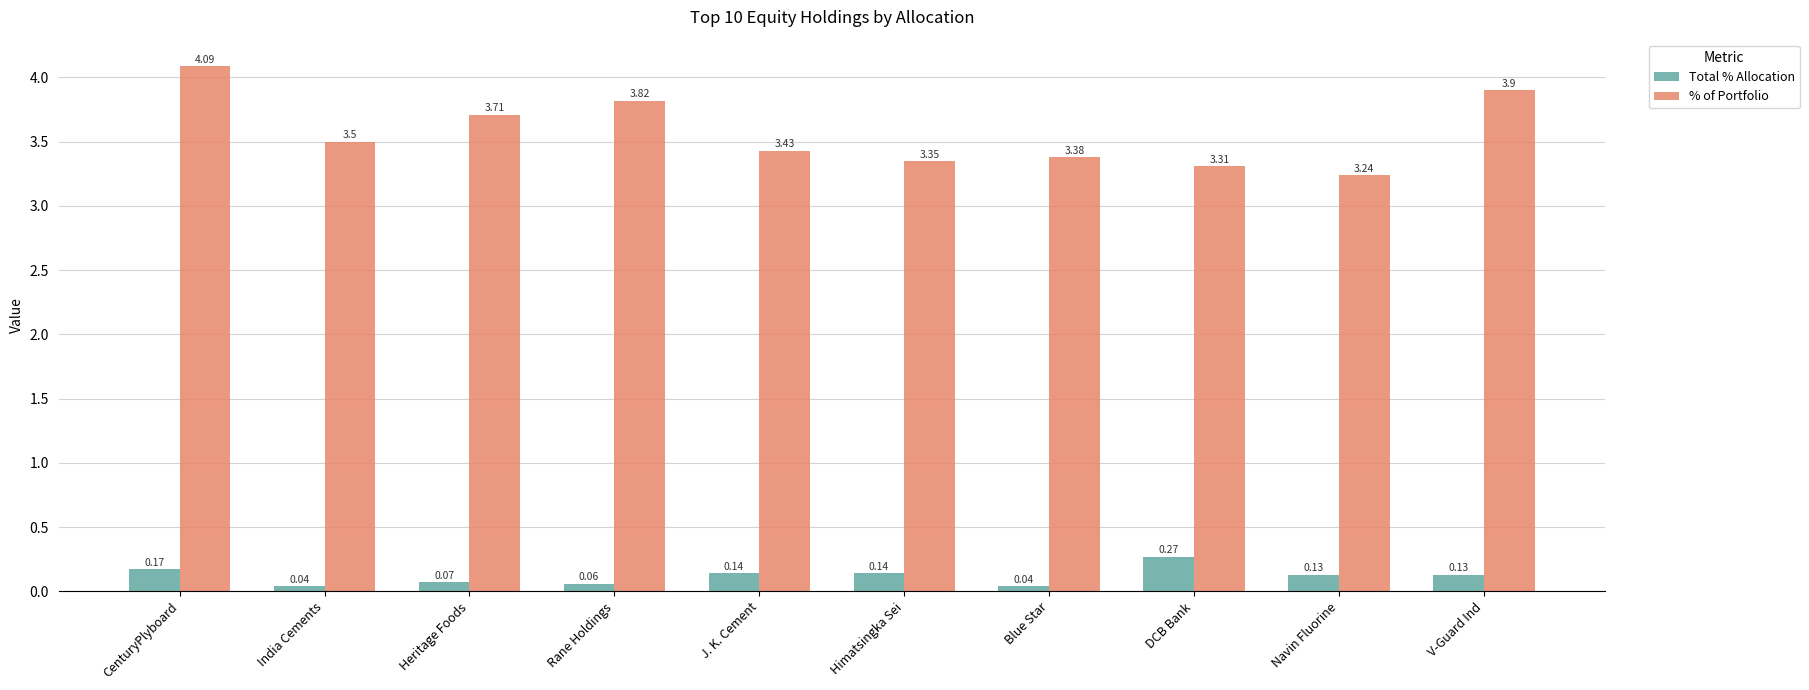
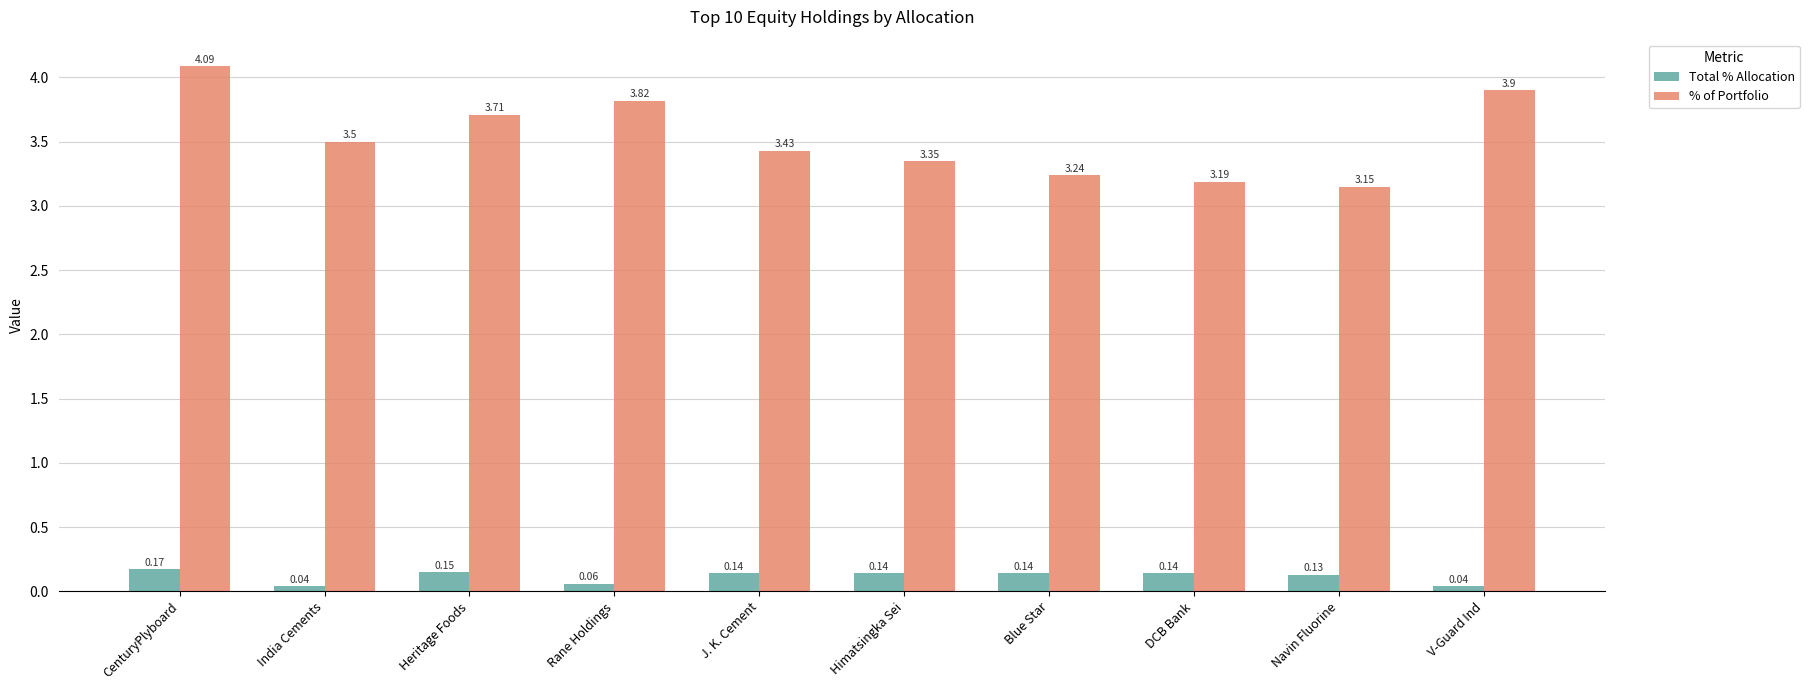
Total % Allocation, Heritage Foods: 0.07 -> 0.15
Total % Allocation, Blue Star: 0.04 -> 0.14
% of Portfolio, Blue Star: 3.38 -> 3.24
Total % Allocation, DCB Bank: 0.27 -> 0.14
% of Portfolio, DCB Bank: 3.31 -> 3.19
% of Portfolio, Navin Fluorine: 3.24 -> 3.15
Total % Allocation, V-Guard Ind: 0.13 -> 0.04
